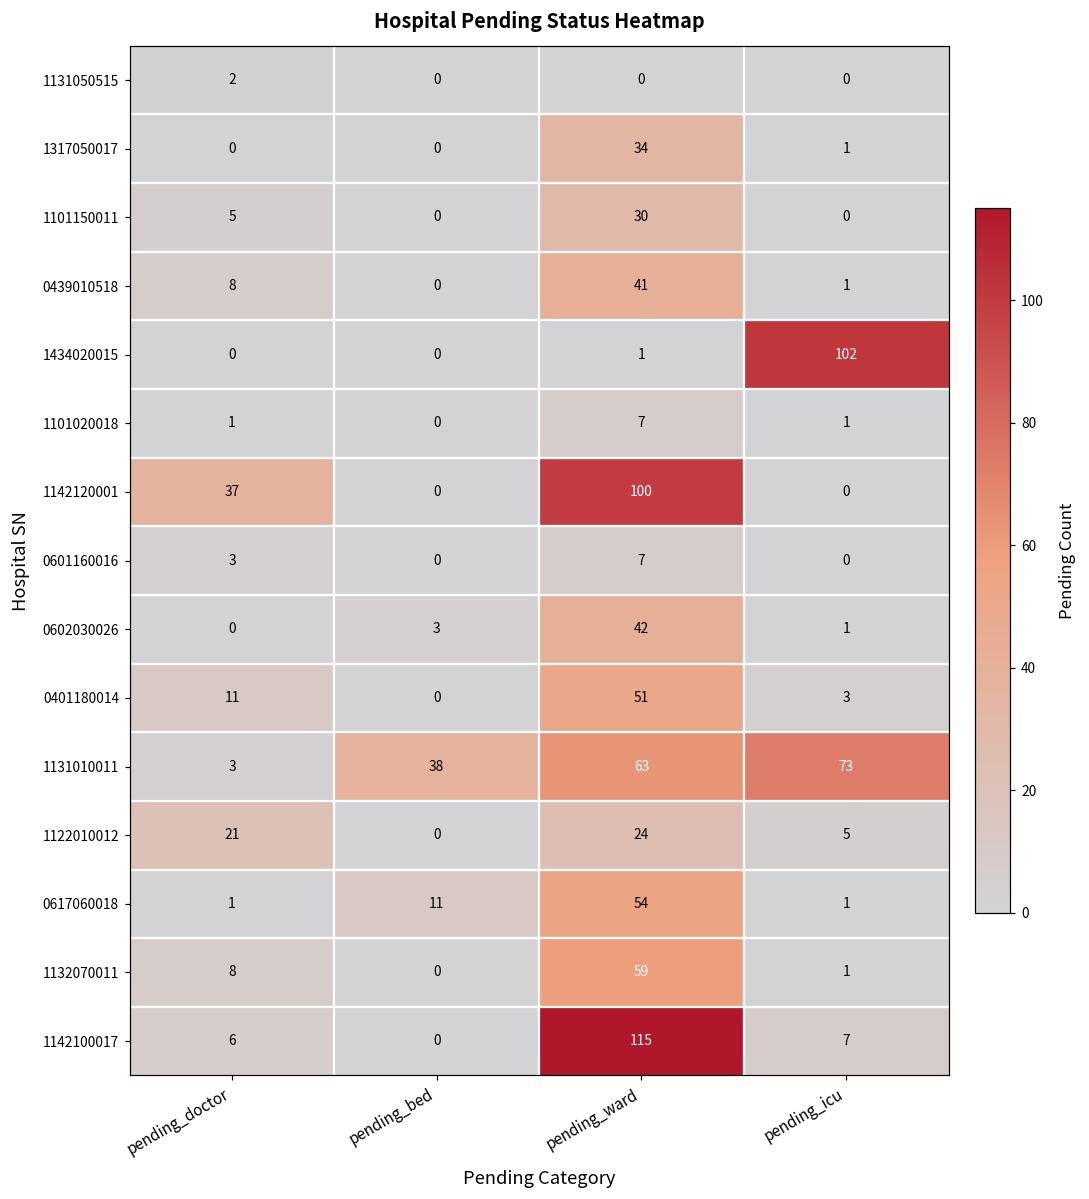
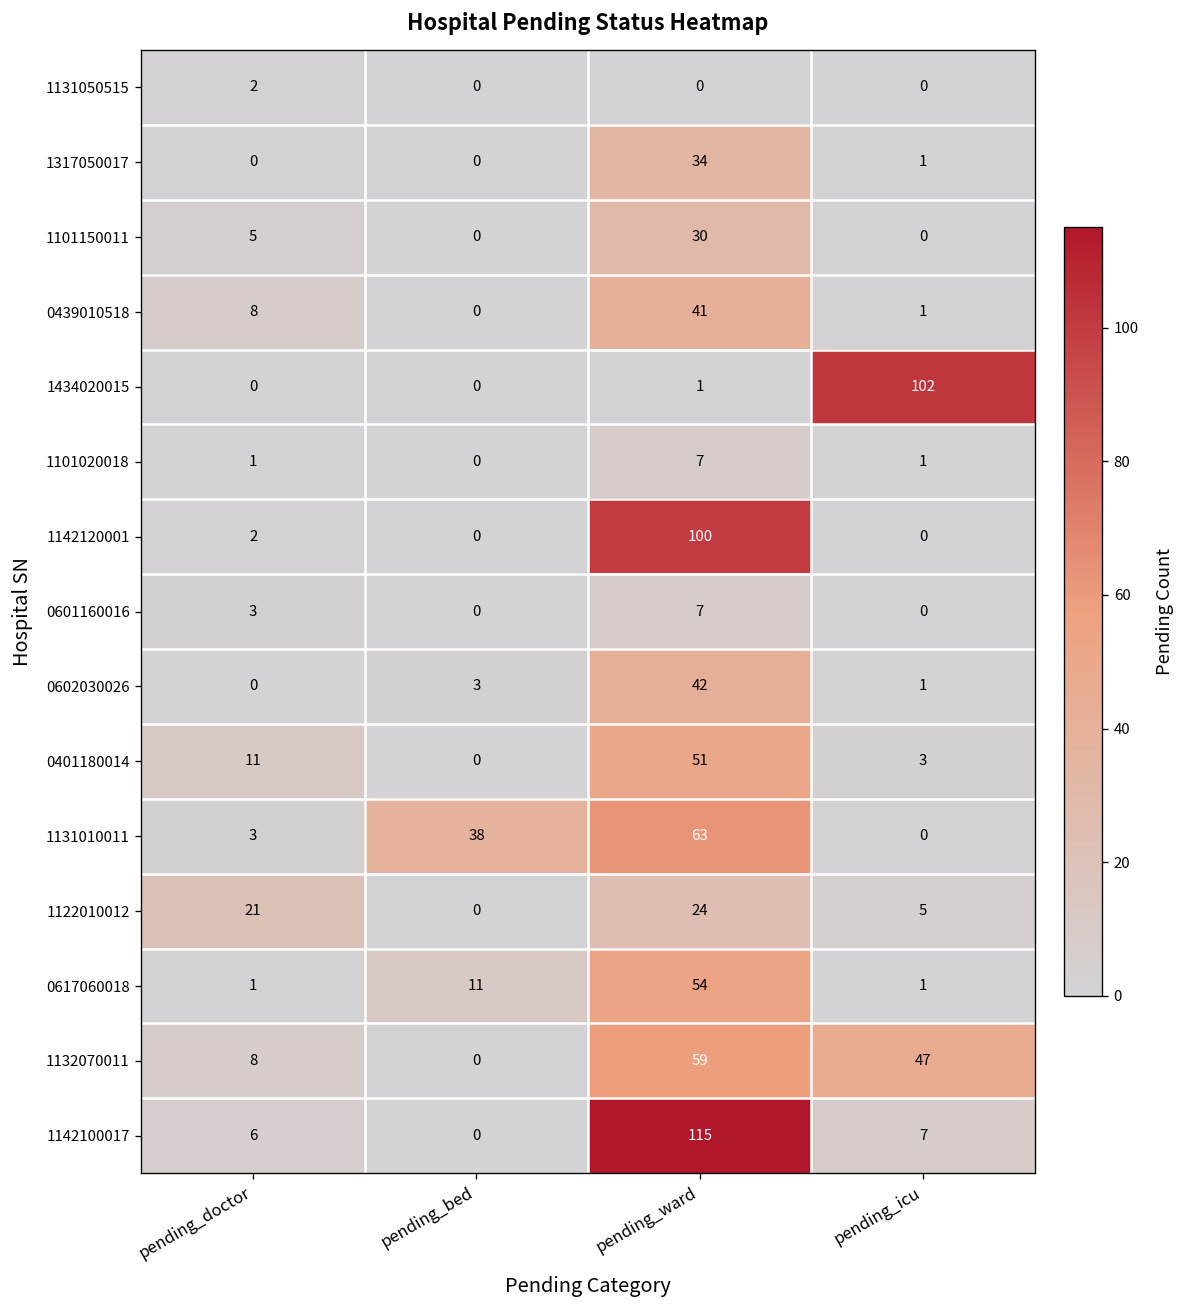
1142120001, pending_doctor: 37 -> 2
1131010011, pending_icu: 73 -> 0
1132070011, pending_icu: 1 -> 47
